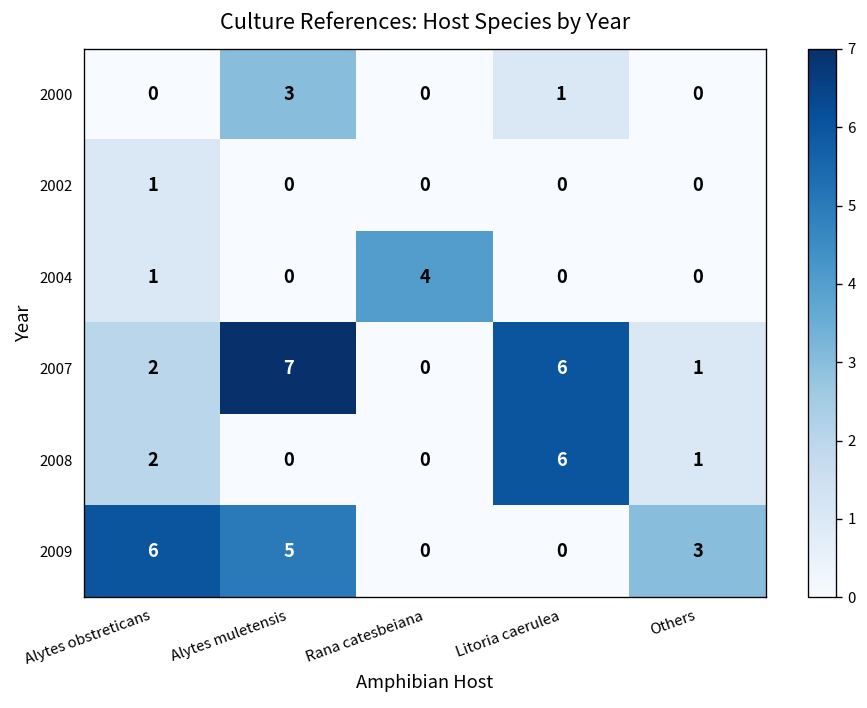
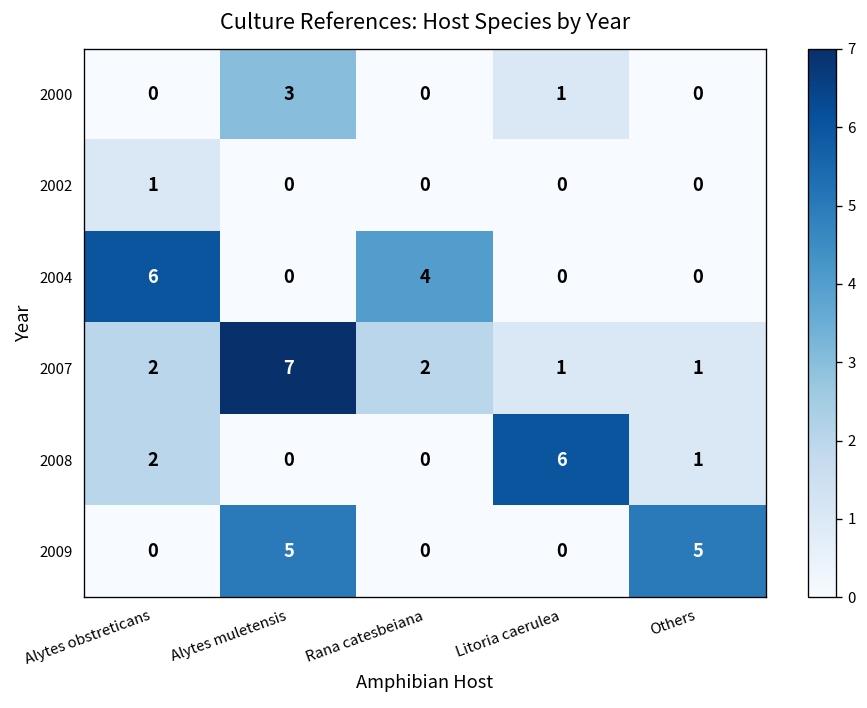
2004, Alytes obstreticans: 1 -> 6
2007, Rana catesbeiana: 0 -> 2
2007, Litoria caerulea: 6 -> 1
2009, Alytes obstreticans: 6 -> 0
2009, Others: 3 -> 5
